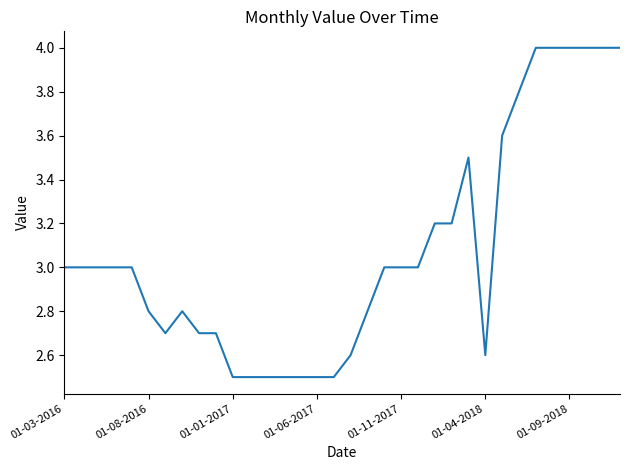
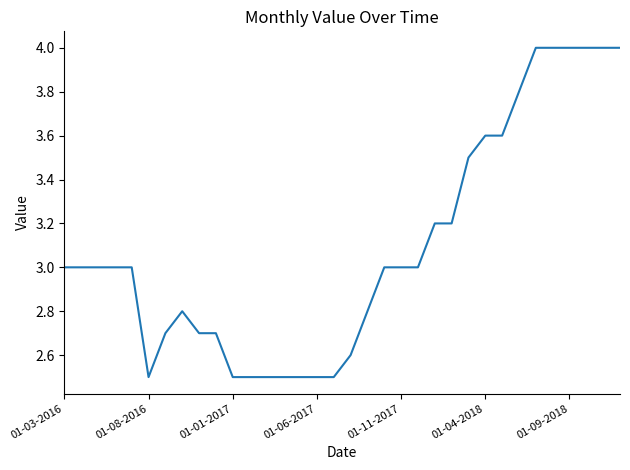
01-08-2016: 2.8 -> 2.5
01-04-2018: 2.6 -> 3.6
